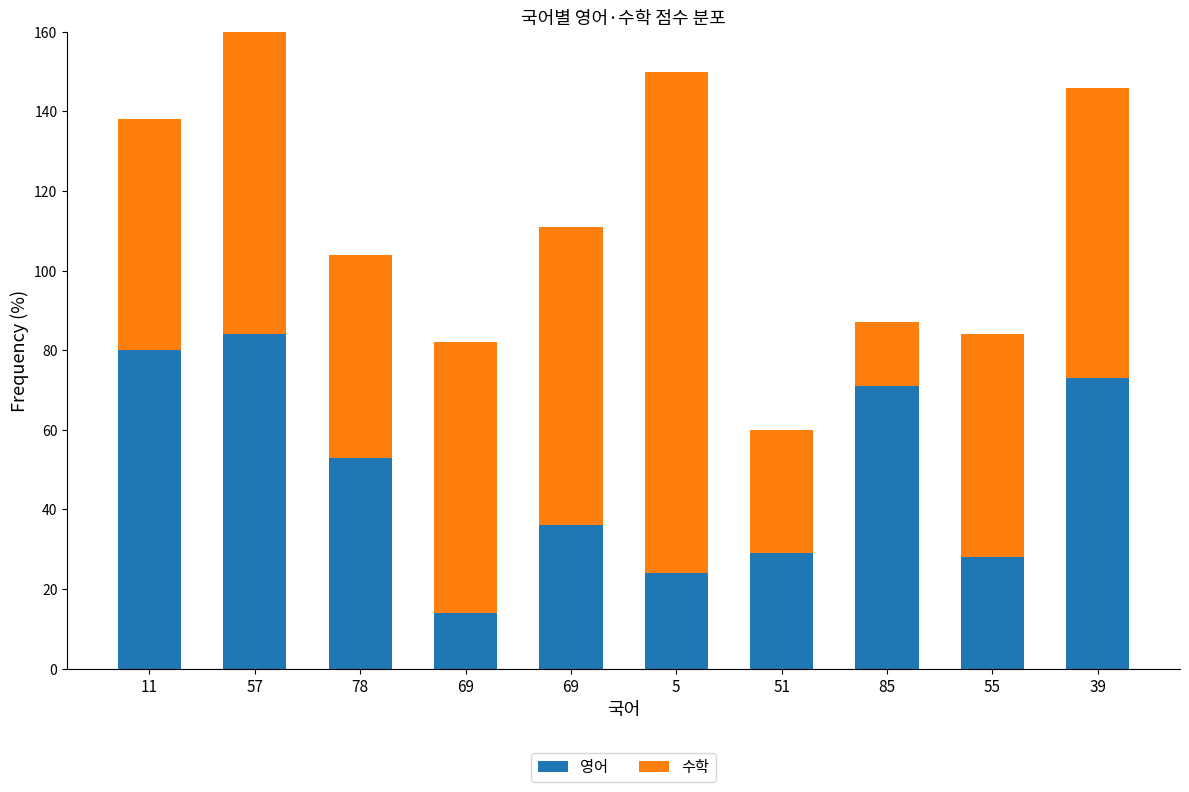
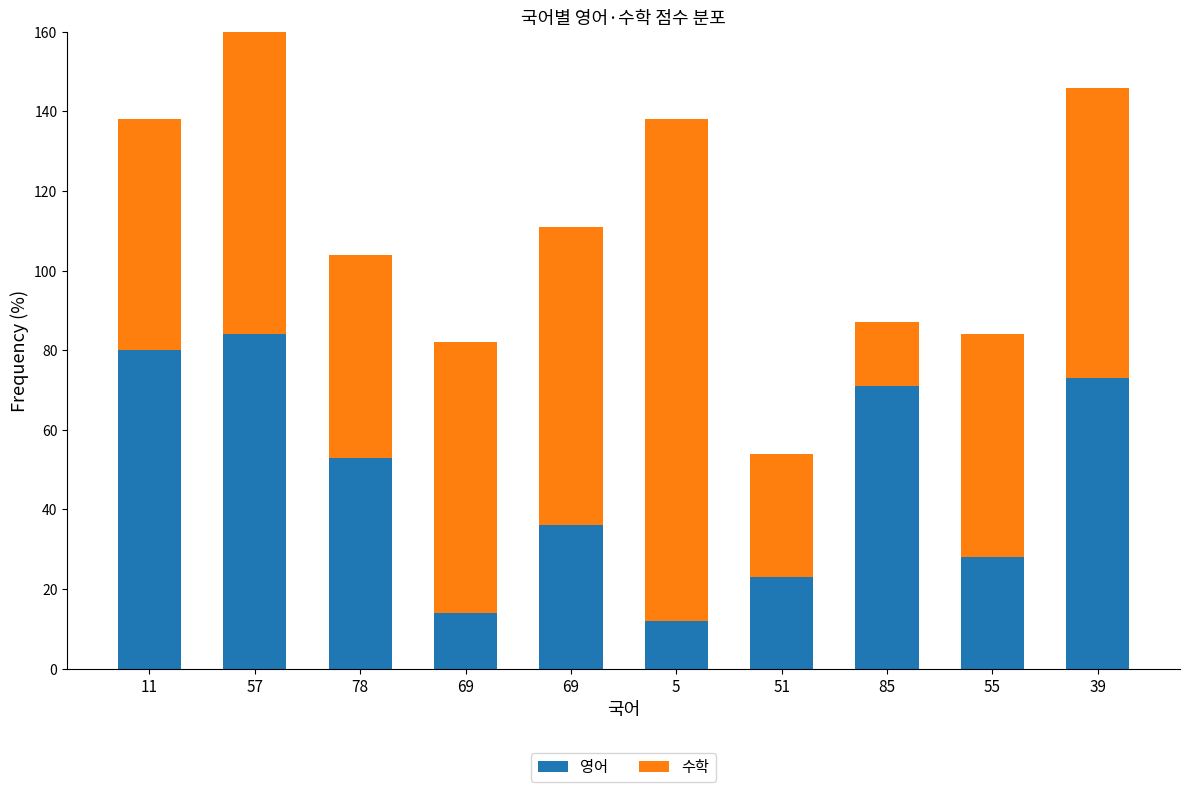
영어, 5: 24 -> 12
영어, 51: 29 -> 23
